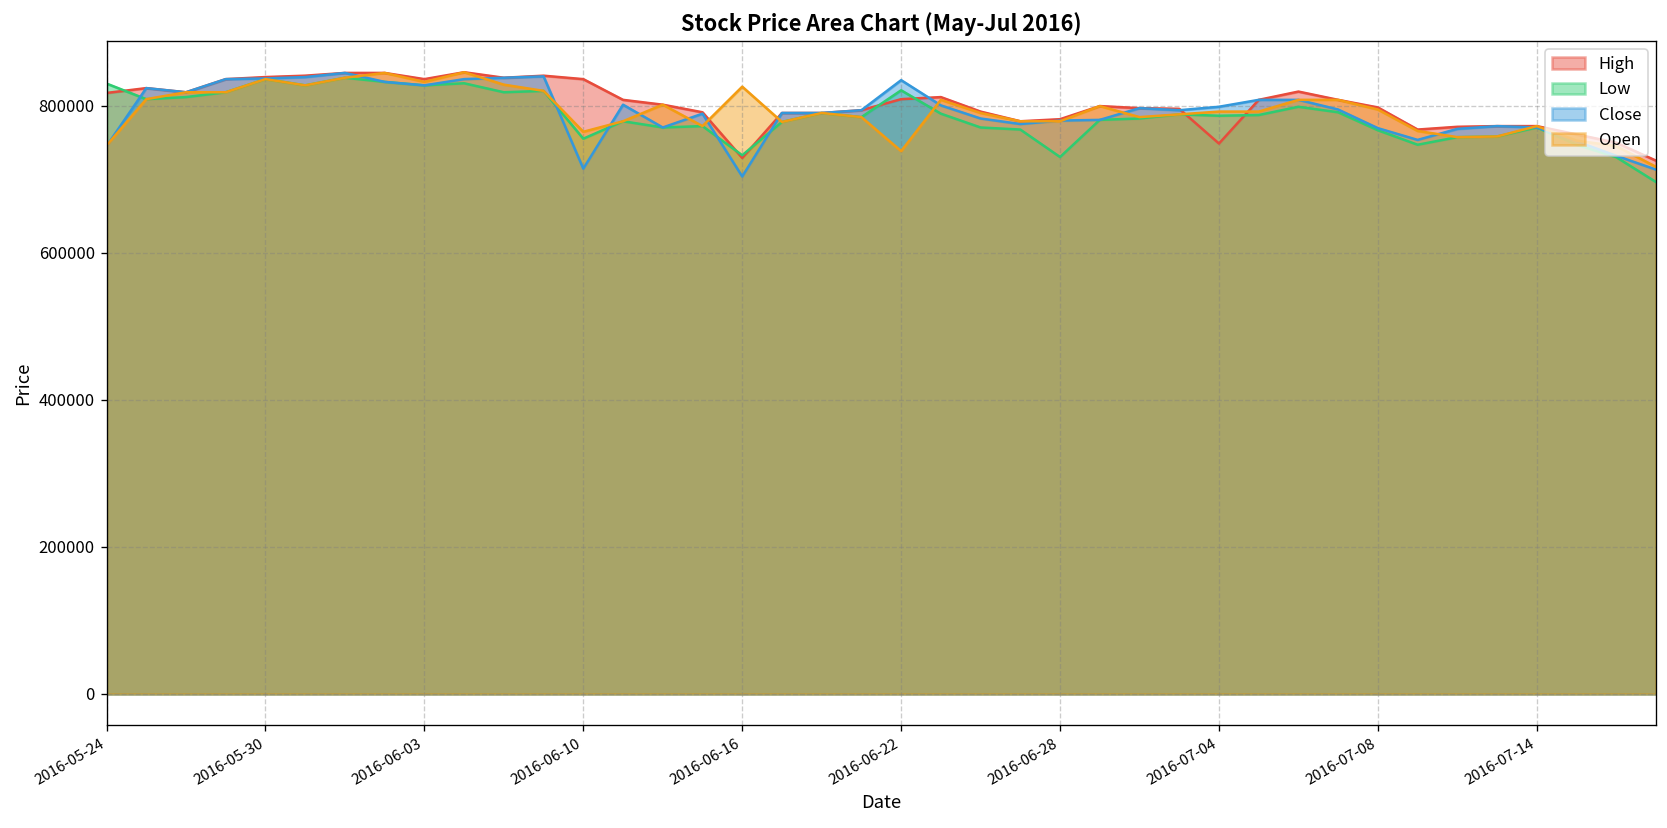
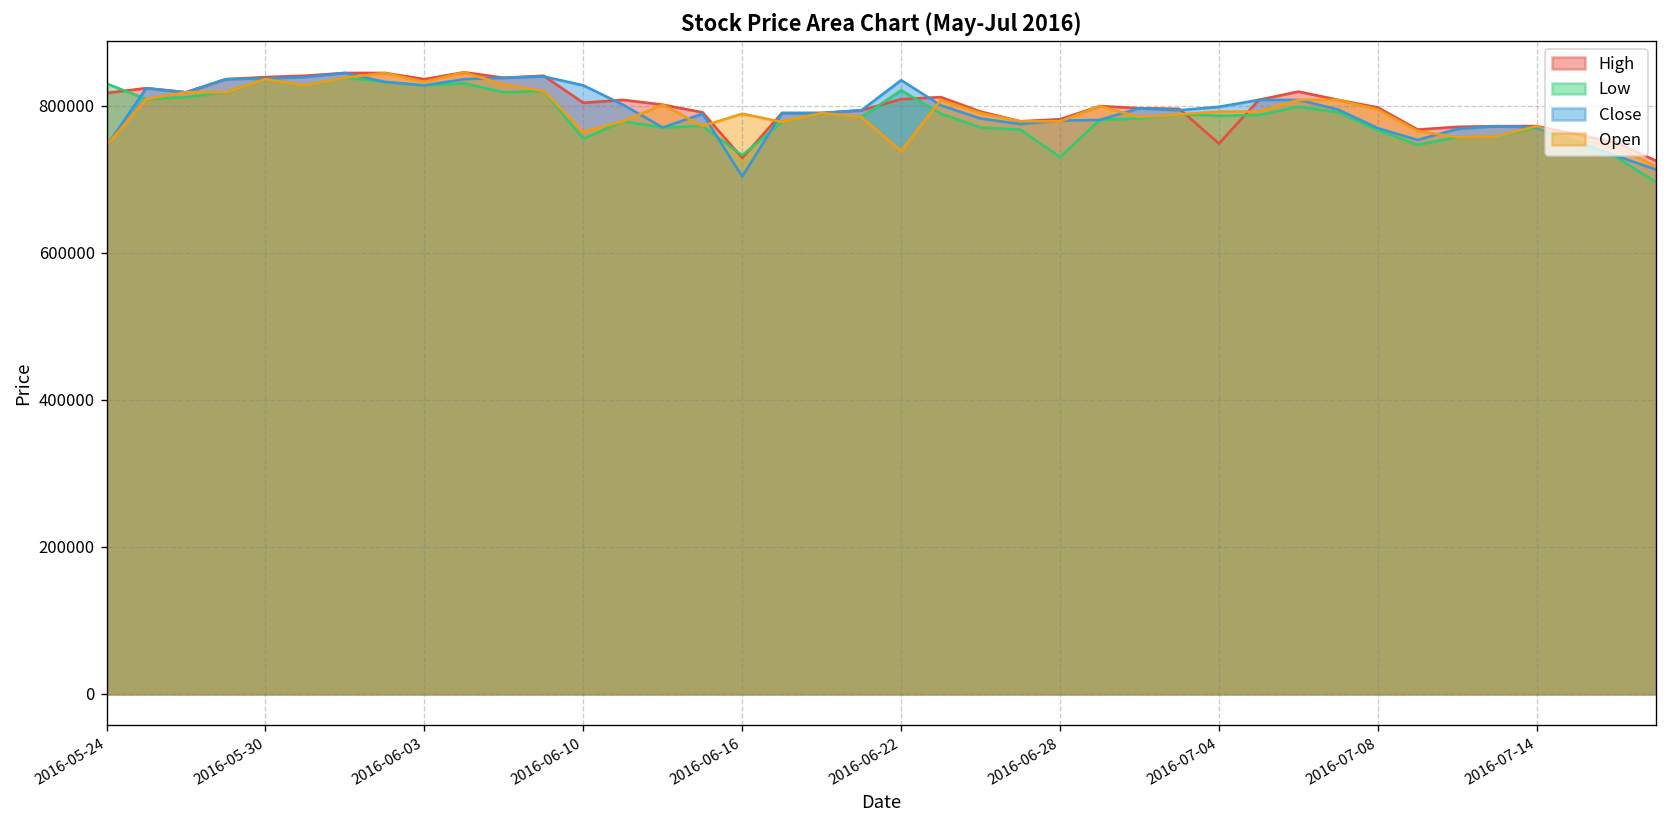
High, 2016-06-10: 840000 -> 800000
Close, 2016-06-10: 710000 -> 830000
Open, 2016-06-16: 830000 -> 790000
